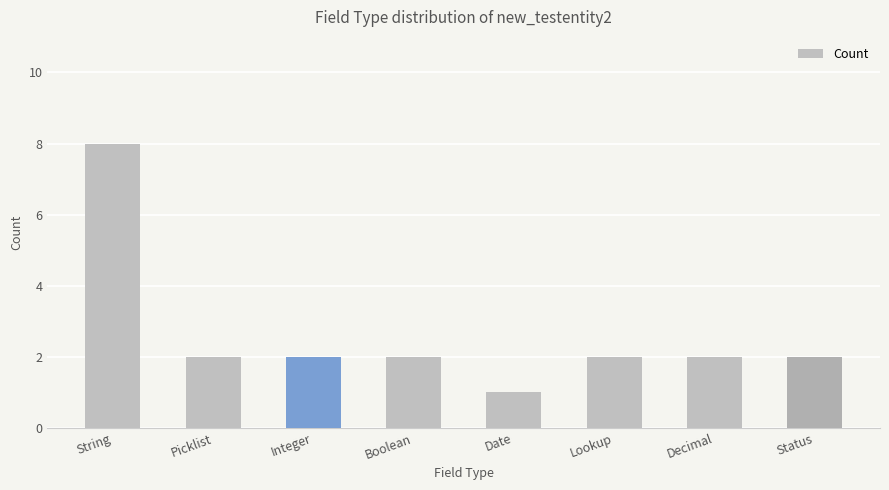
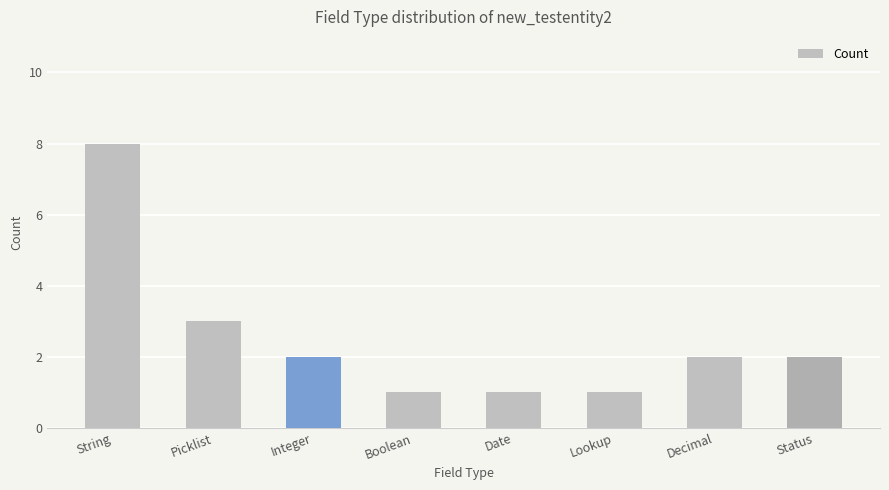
Picklist: 2 -> 3
Boolean: 2 -> 1
Lookup: 2 -> 1
